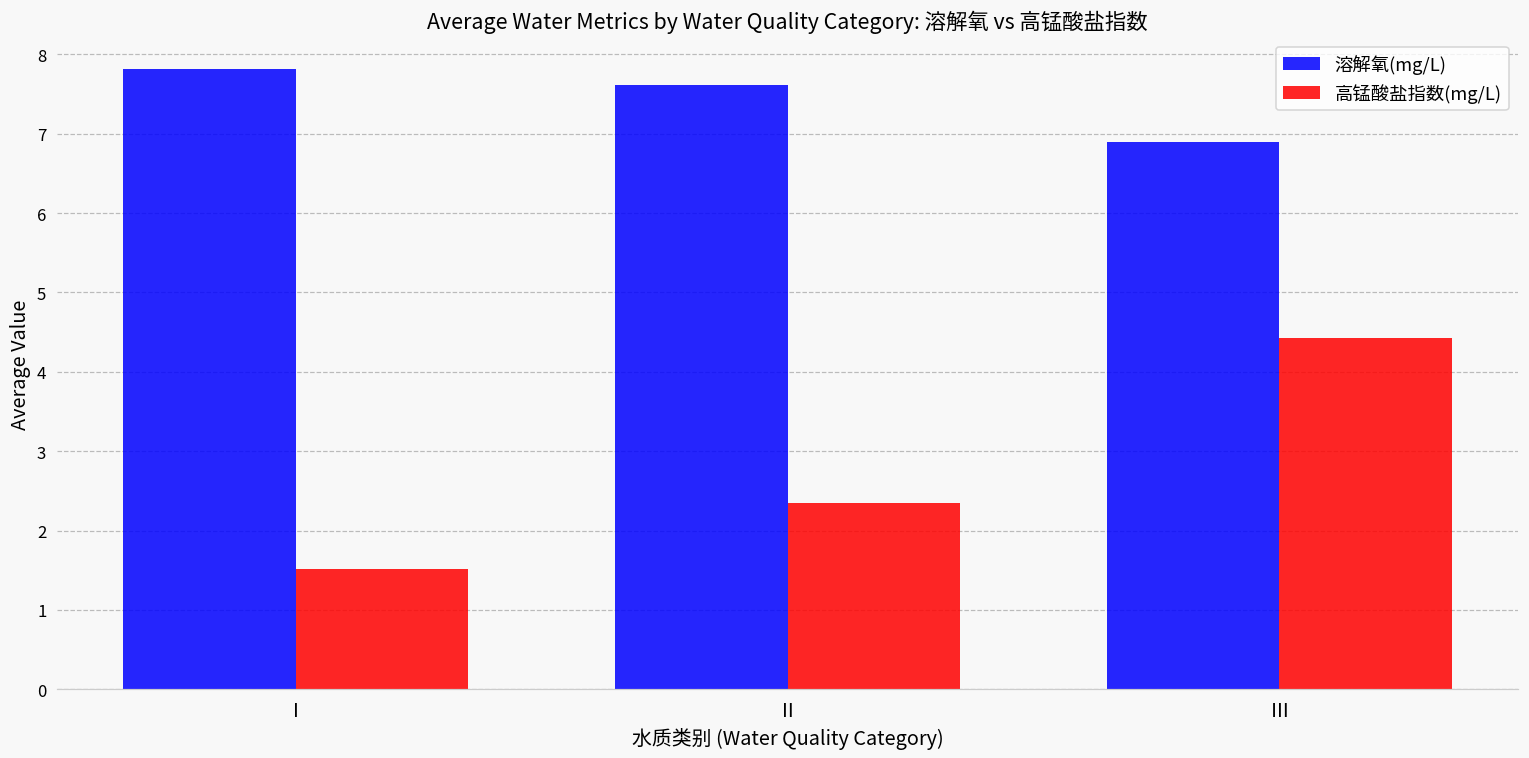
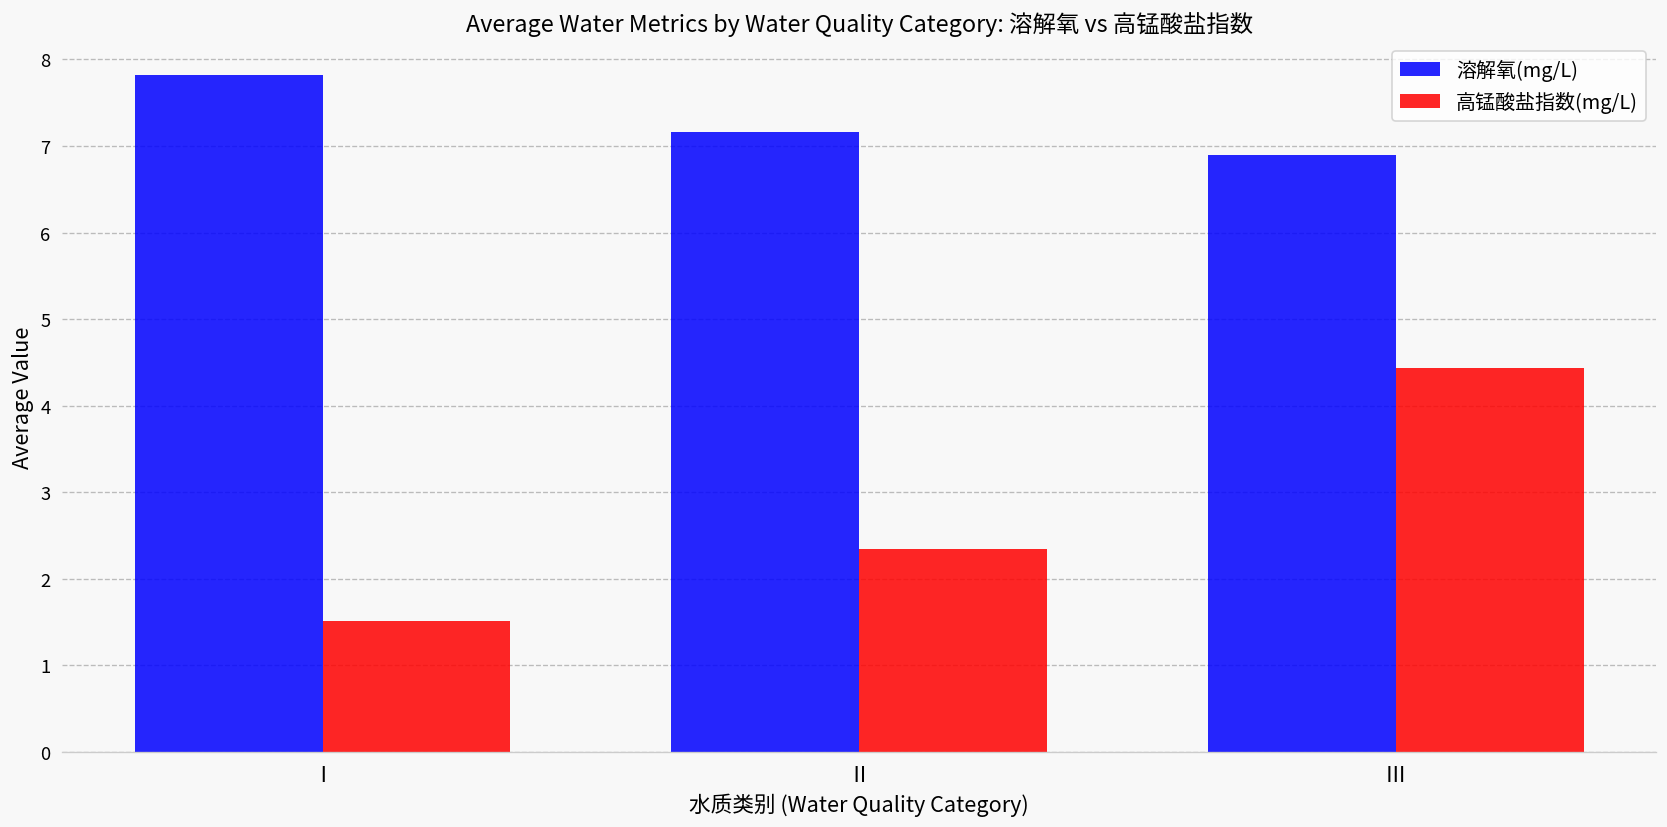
溶解氧(mg/L), Ⅱ: 7.6 -> 7.2
